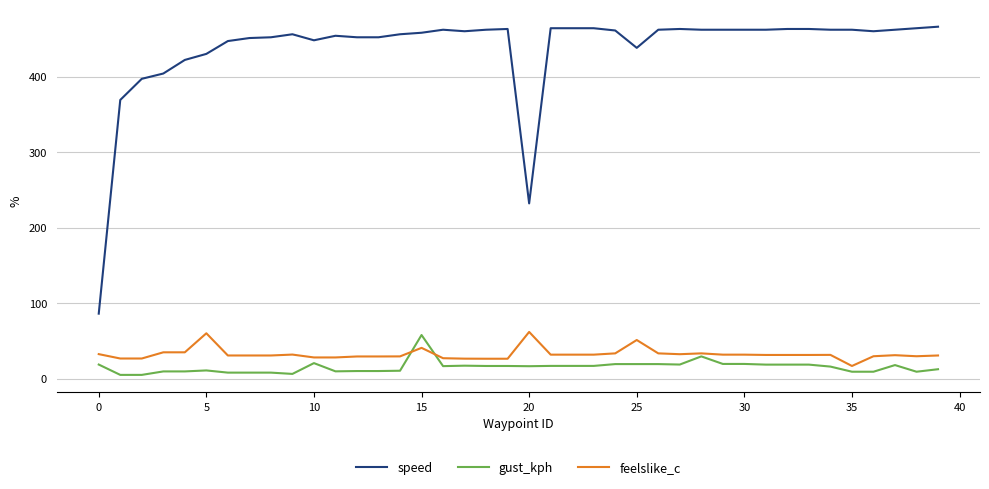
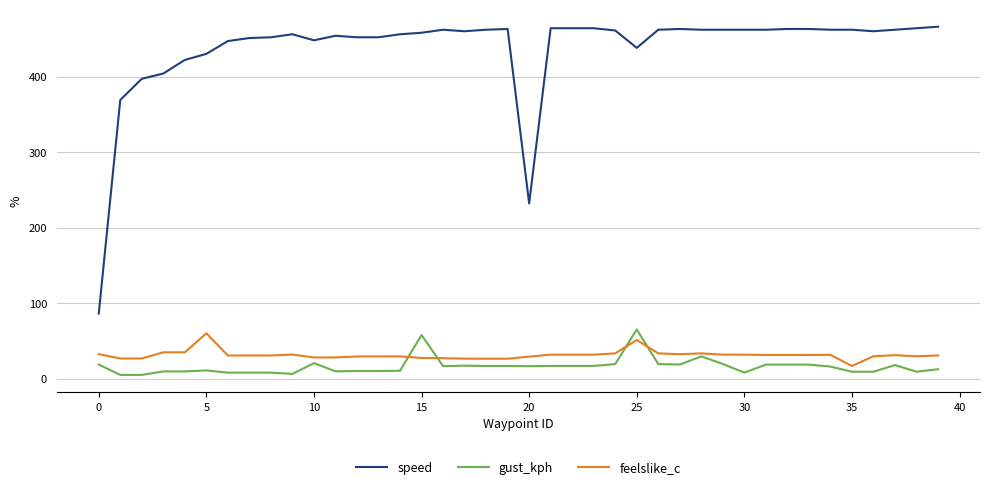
feelslike_c, 15: 40 -> 30
feelslike_c, 20: 60 -> 30
gust_kph, 25: 20 -> 70
gust_kph, 30: 20 -> 10
